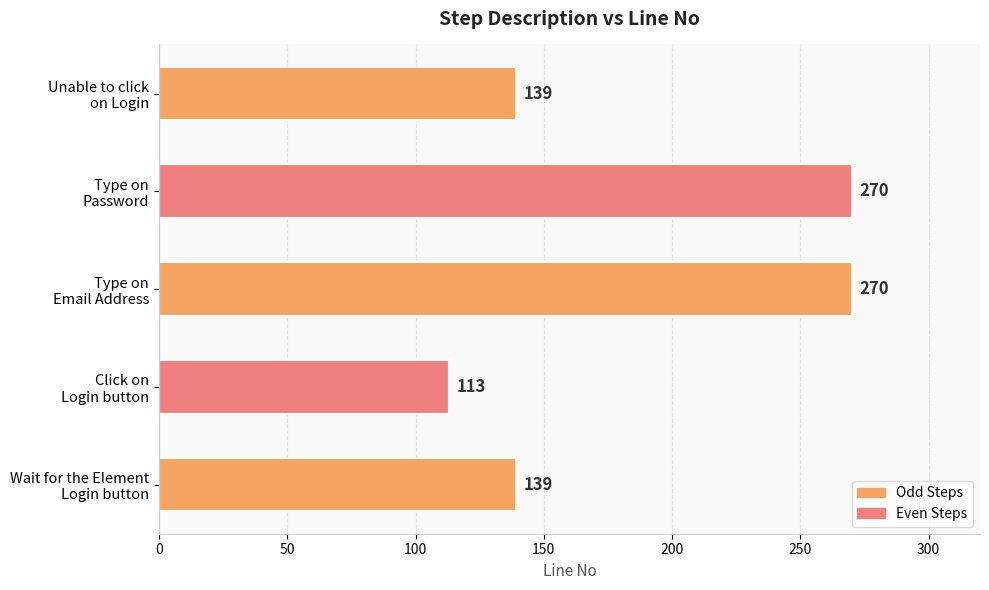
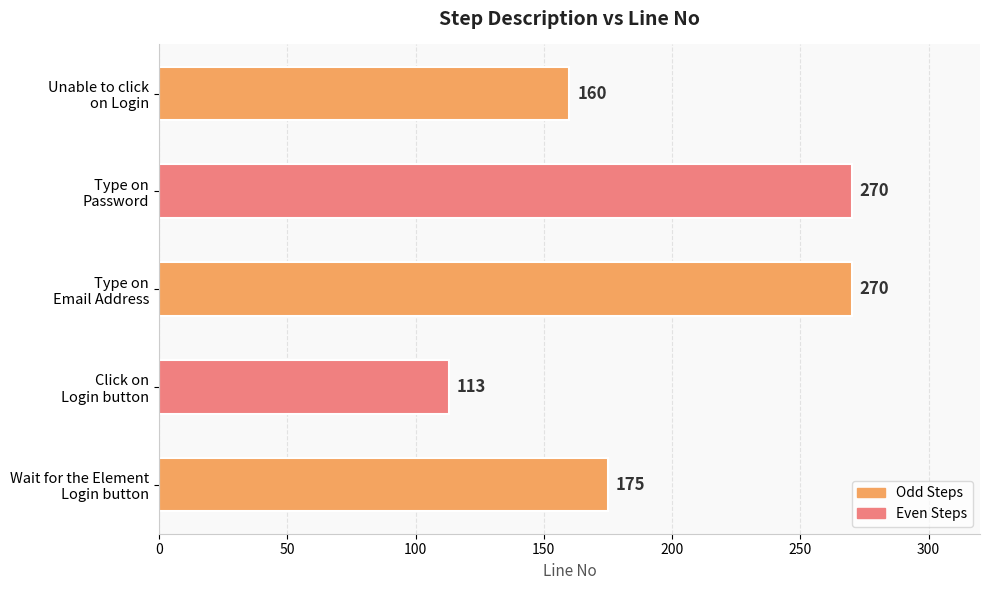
Unable to click on Login: 139 -> 160
Wait for the Element Login button: 139 -> 175
